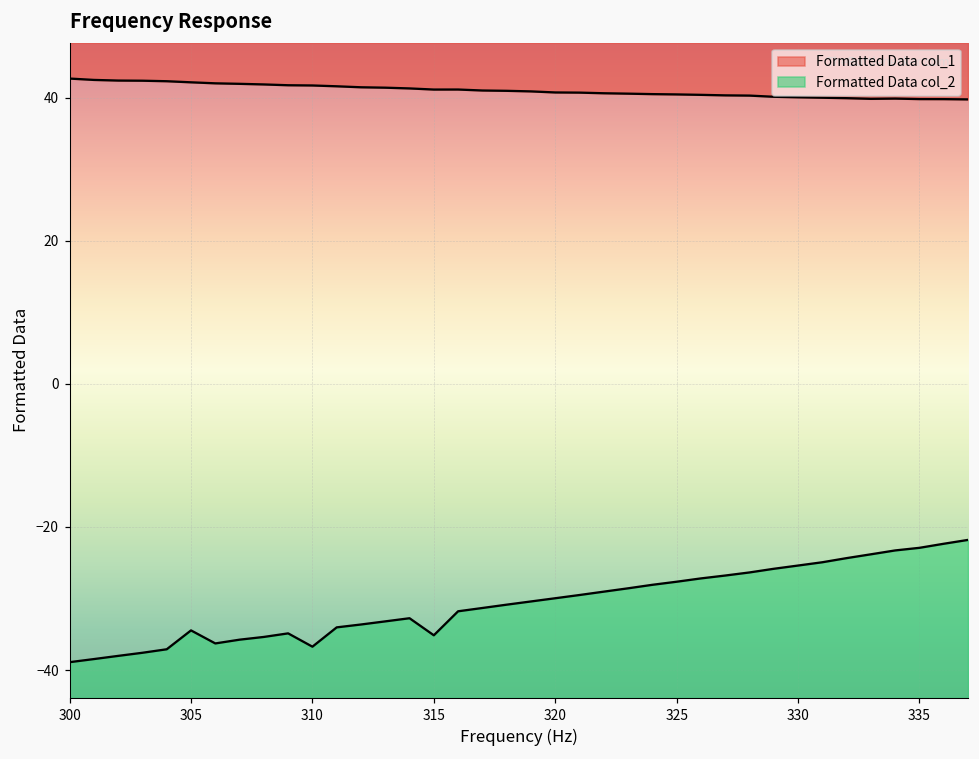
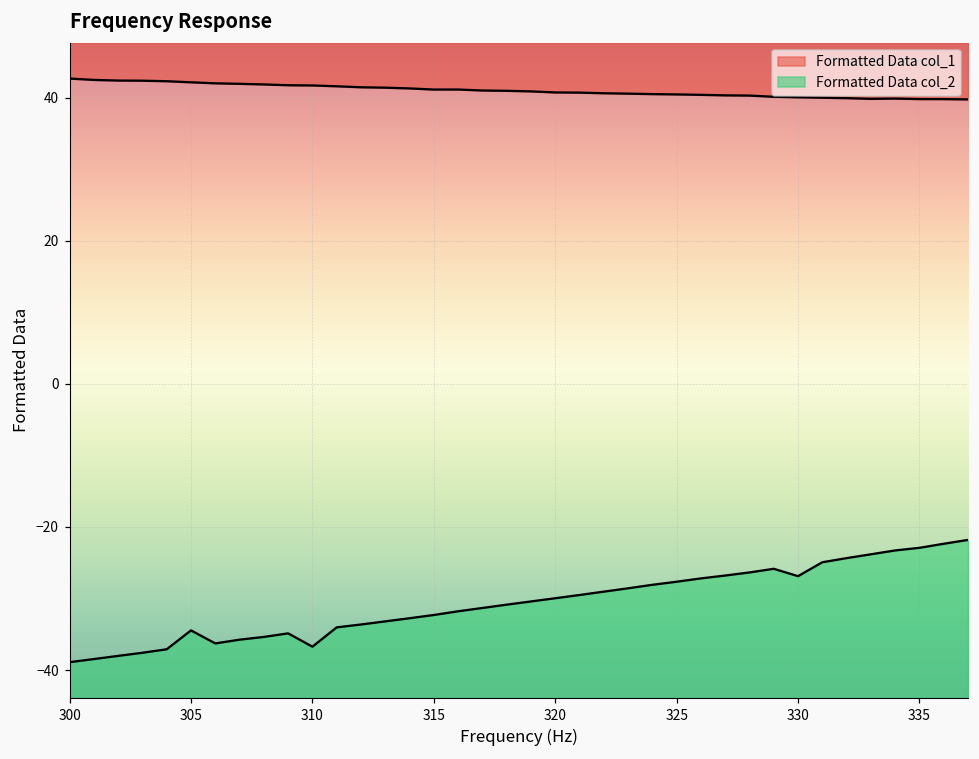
Formatted Data col_2, 315: -35 -> -32
Formatted Data col_2, 330: -25 -> -27
